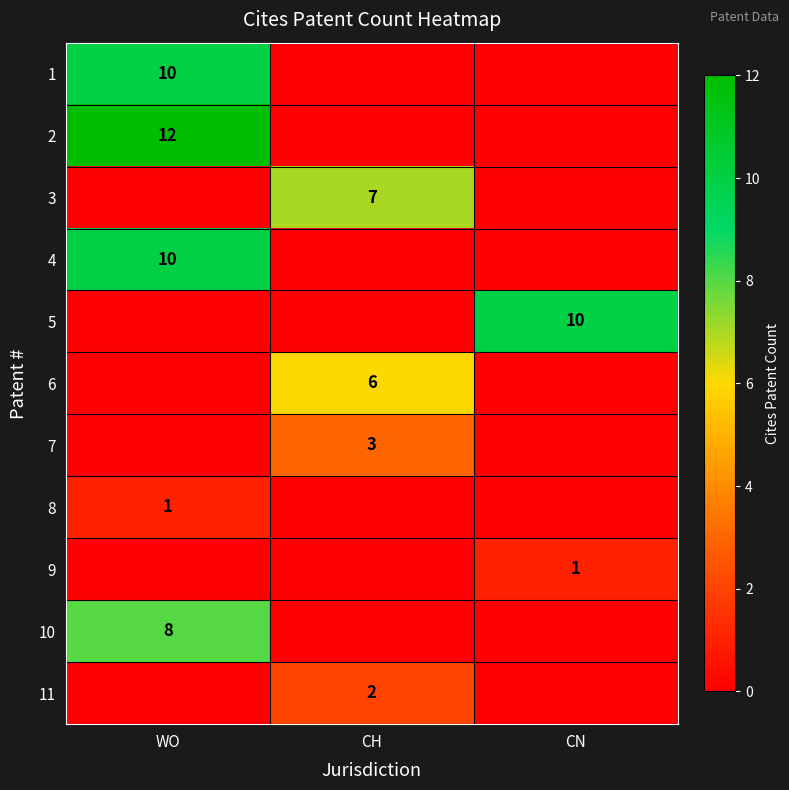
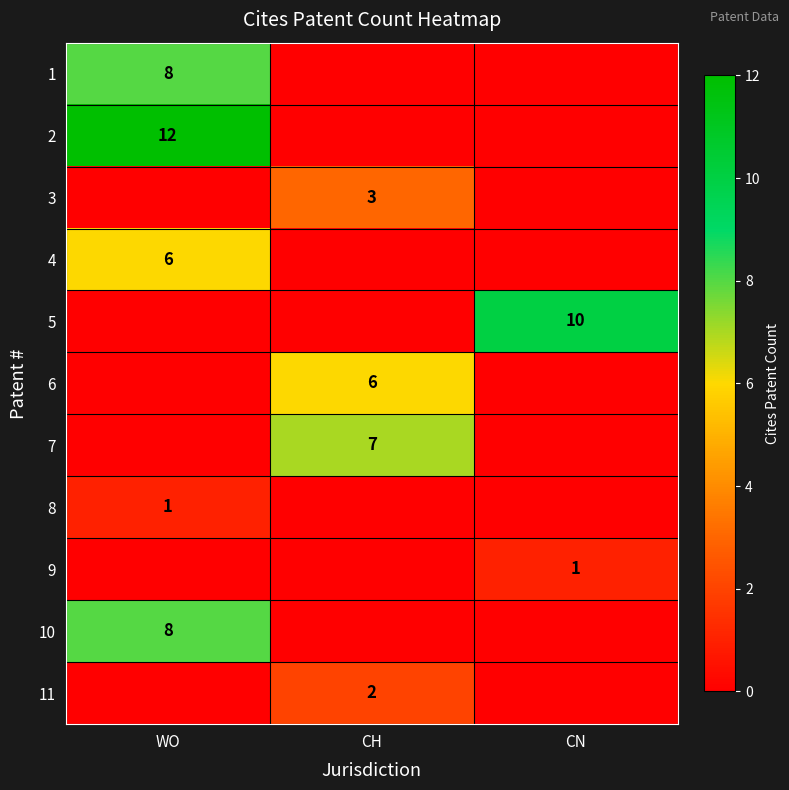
1, WO: 10 -> 8
3, CH: 7 -> 3
4, WO: 10 -> 6
7, CH: 3 -> 7
